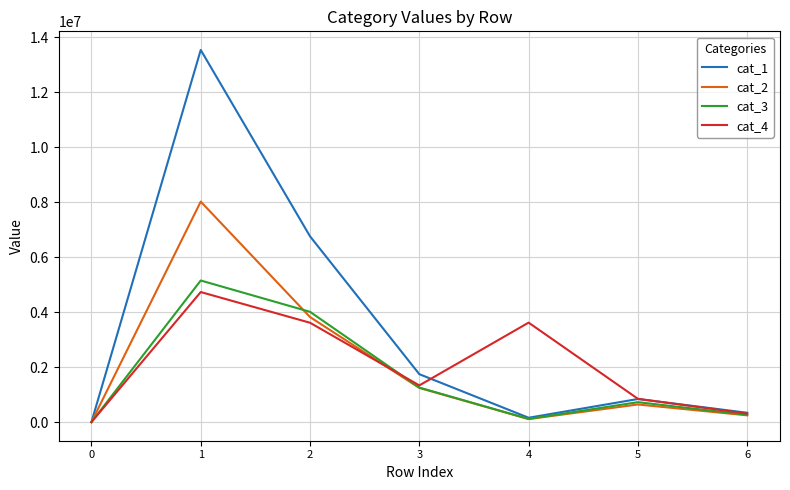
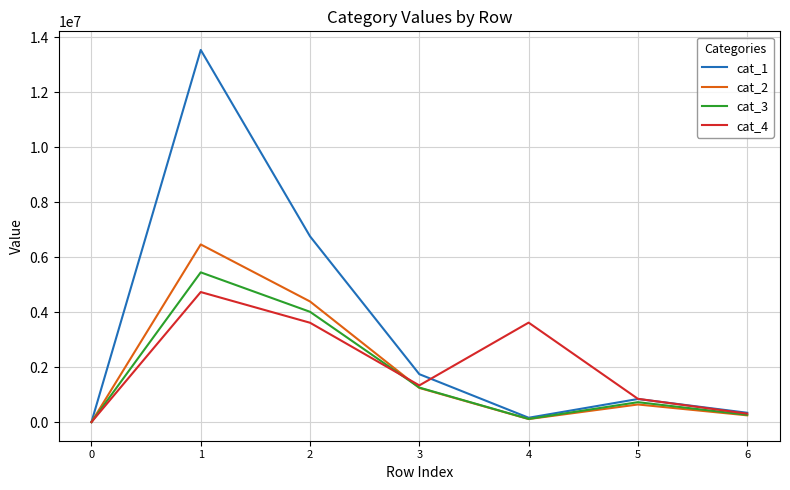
cat_2, 1: 8000000 -> 6500000
cat_3, 1: 5200000 -> 5400000
cat_2, 2: 3800000 -> 4400000
